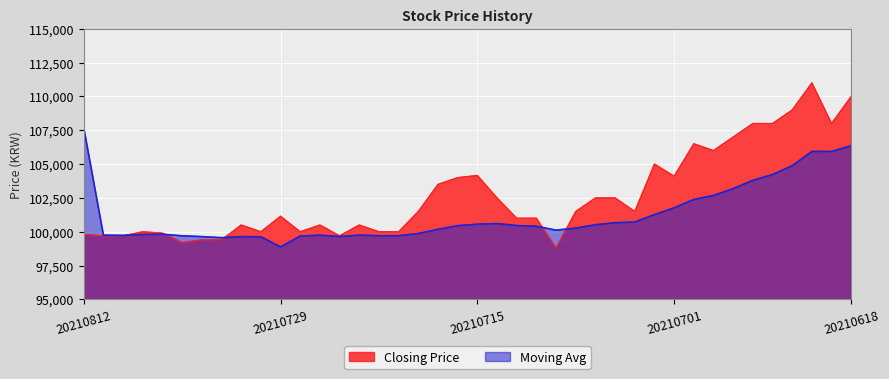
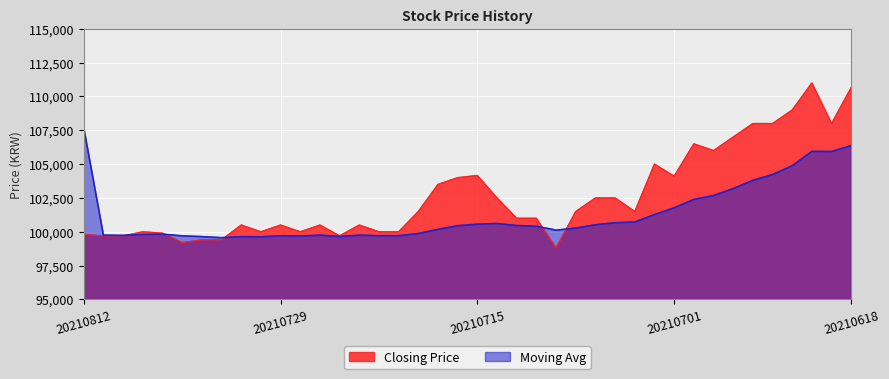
Closing Price, 20210729: 101,100 -> 100,500
Moving Avg, 20210729: 98,900 -> 99,700
Closing Price, 20210618: 110,000 -> 110,700
